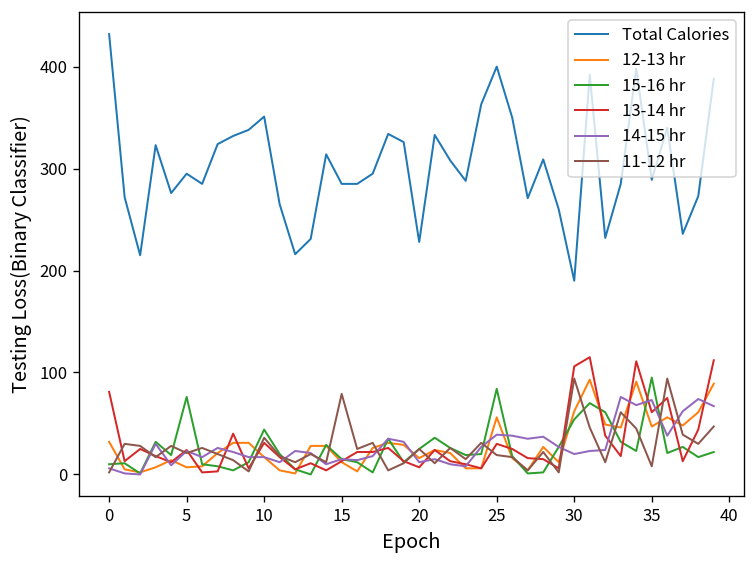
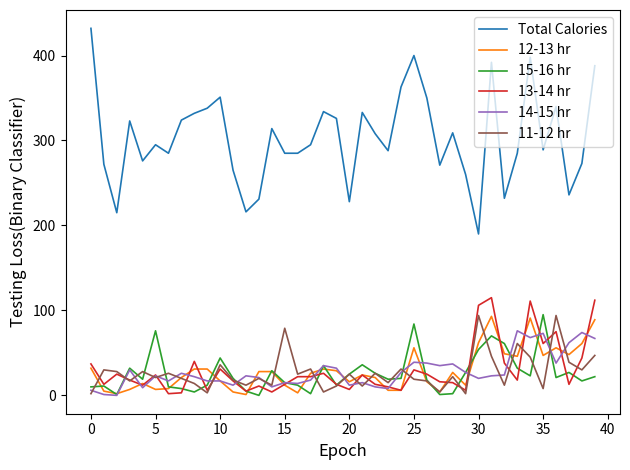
13-14 hr, 0: 80 -> 40
